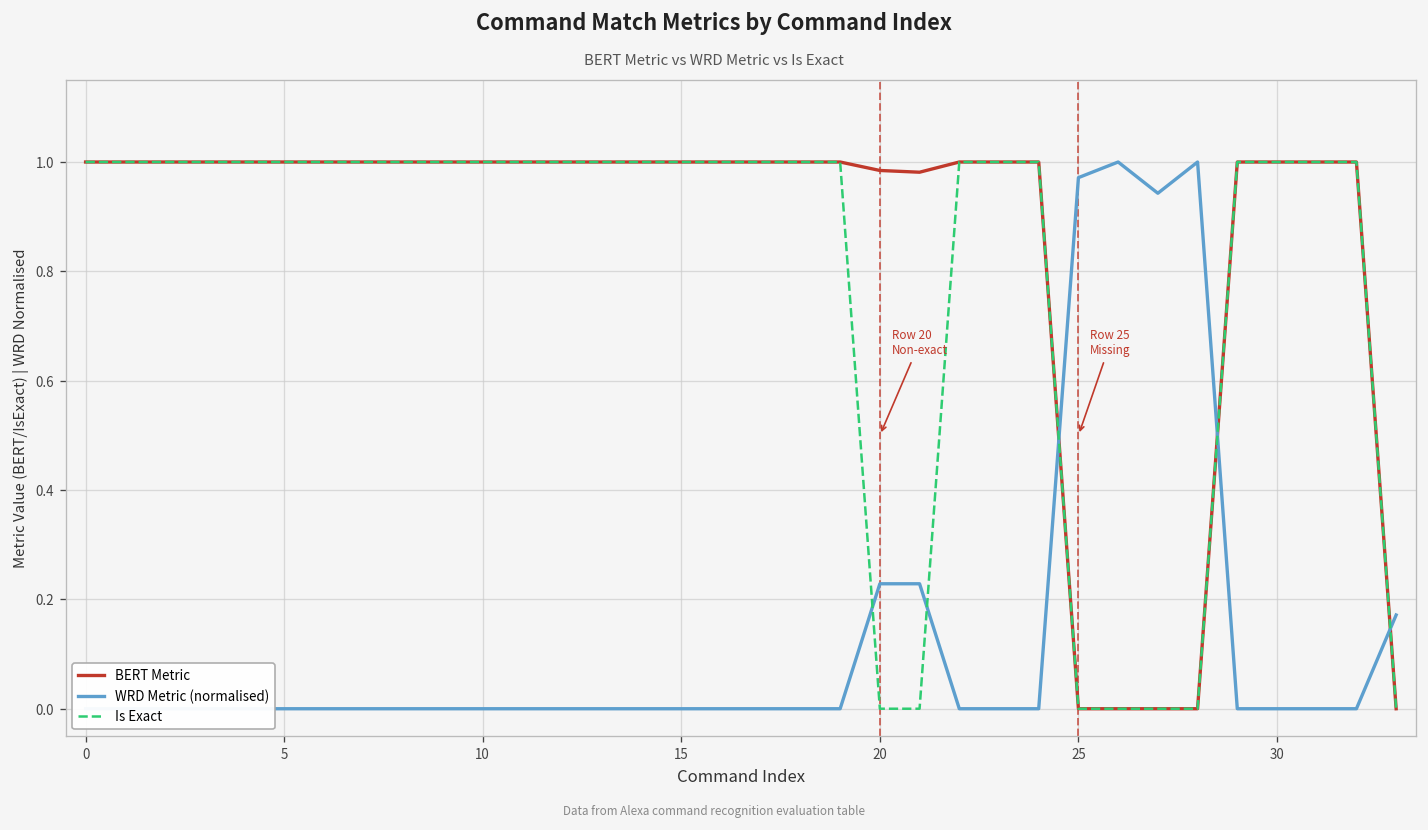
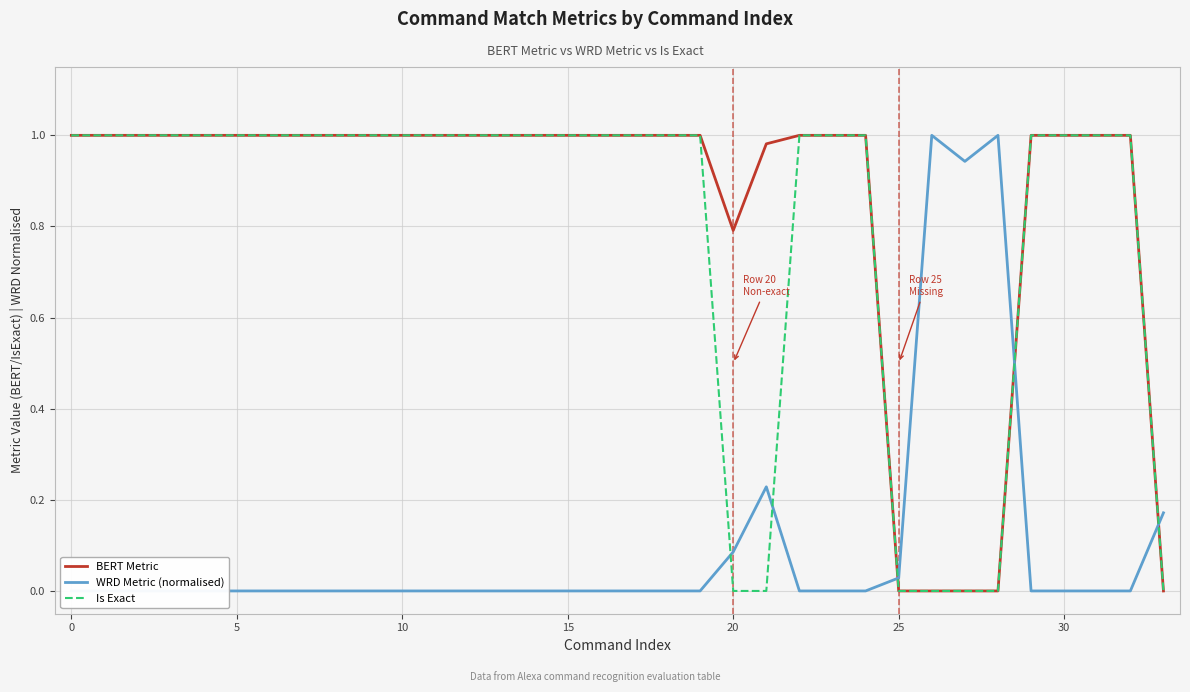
BERT Metric, 20: 0.98 -> 0.79
WRD Metric (normalised), 20: 0.23 -> 0.09
WRD Metric (normalised), 25: 0.97 -> 0.03
